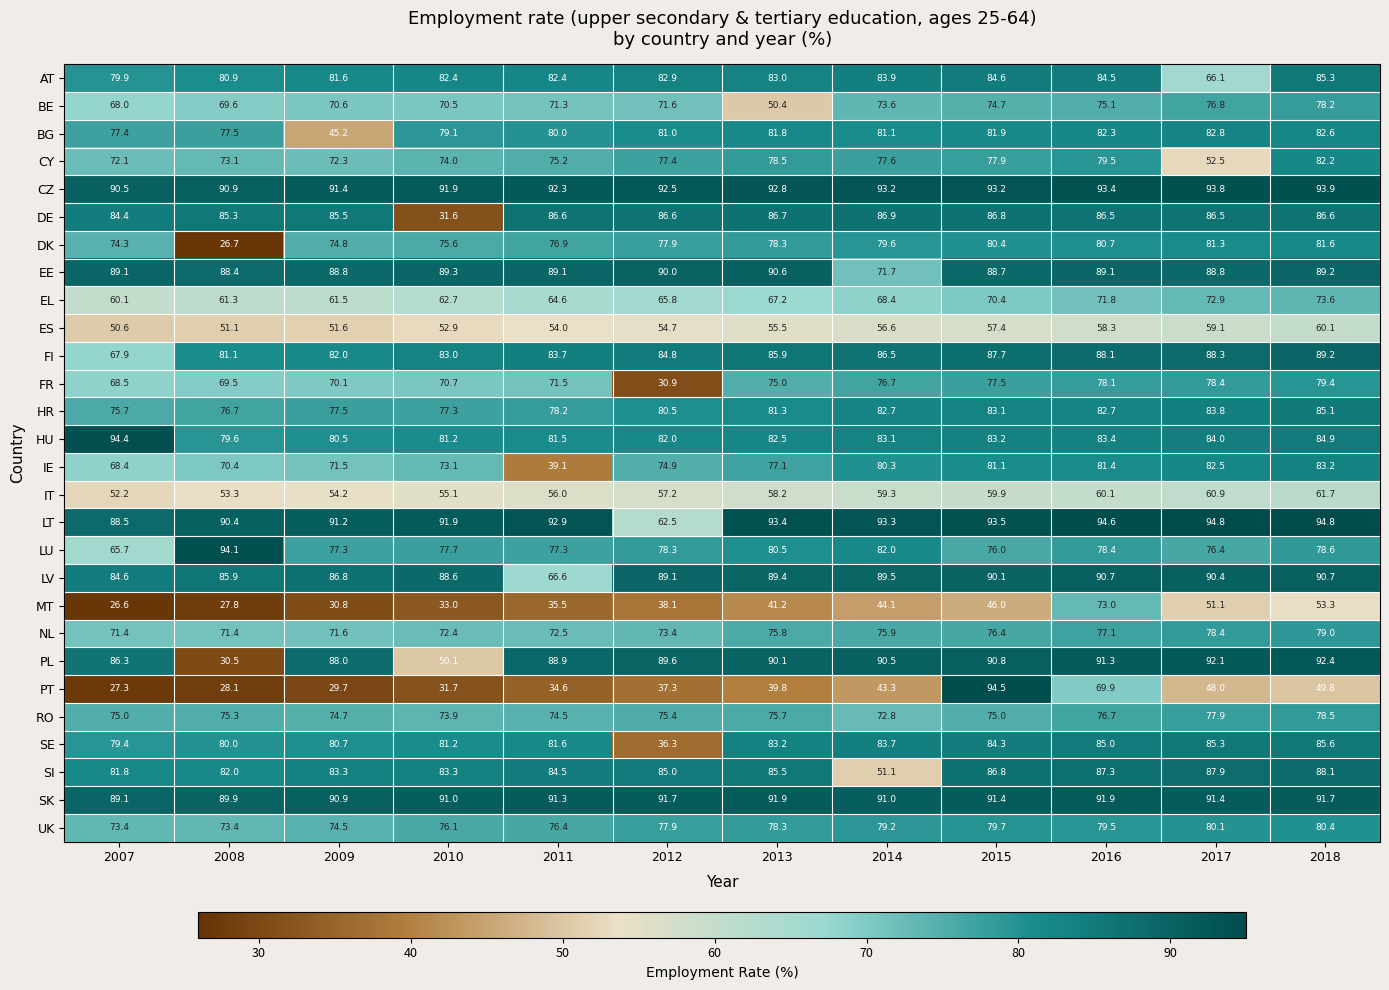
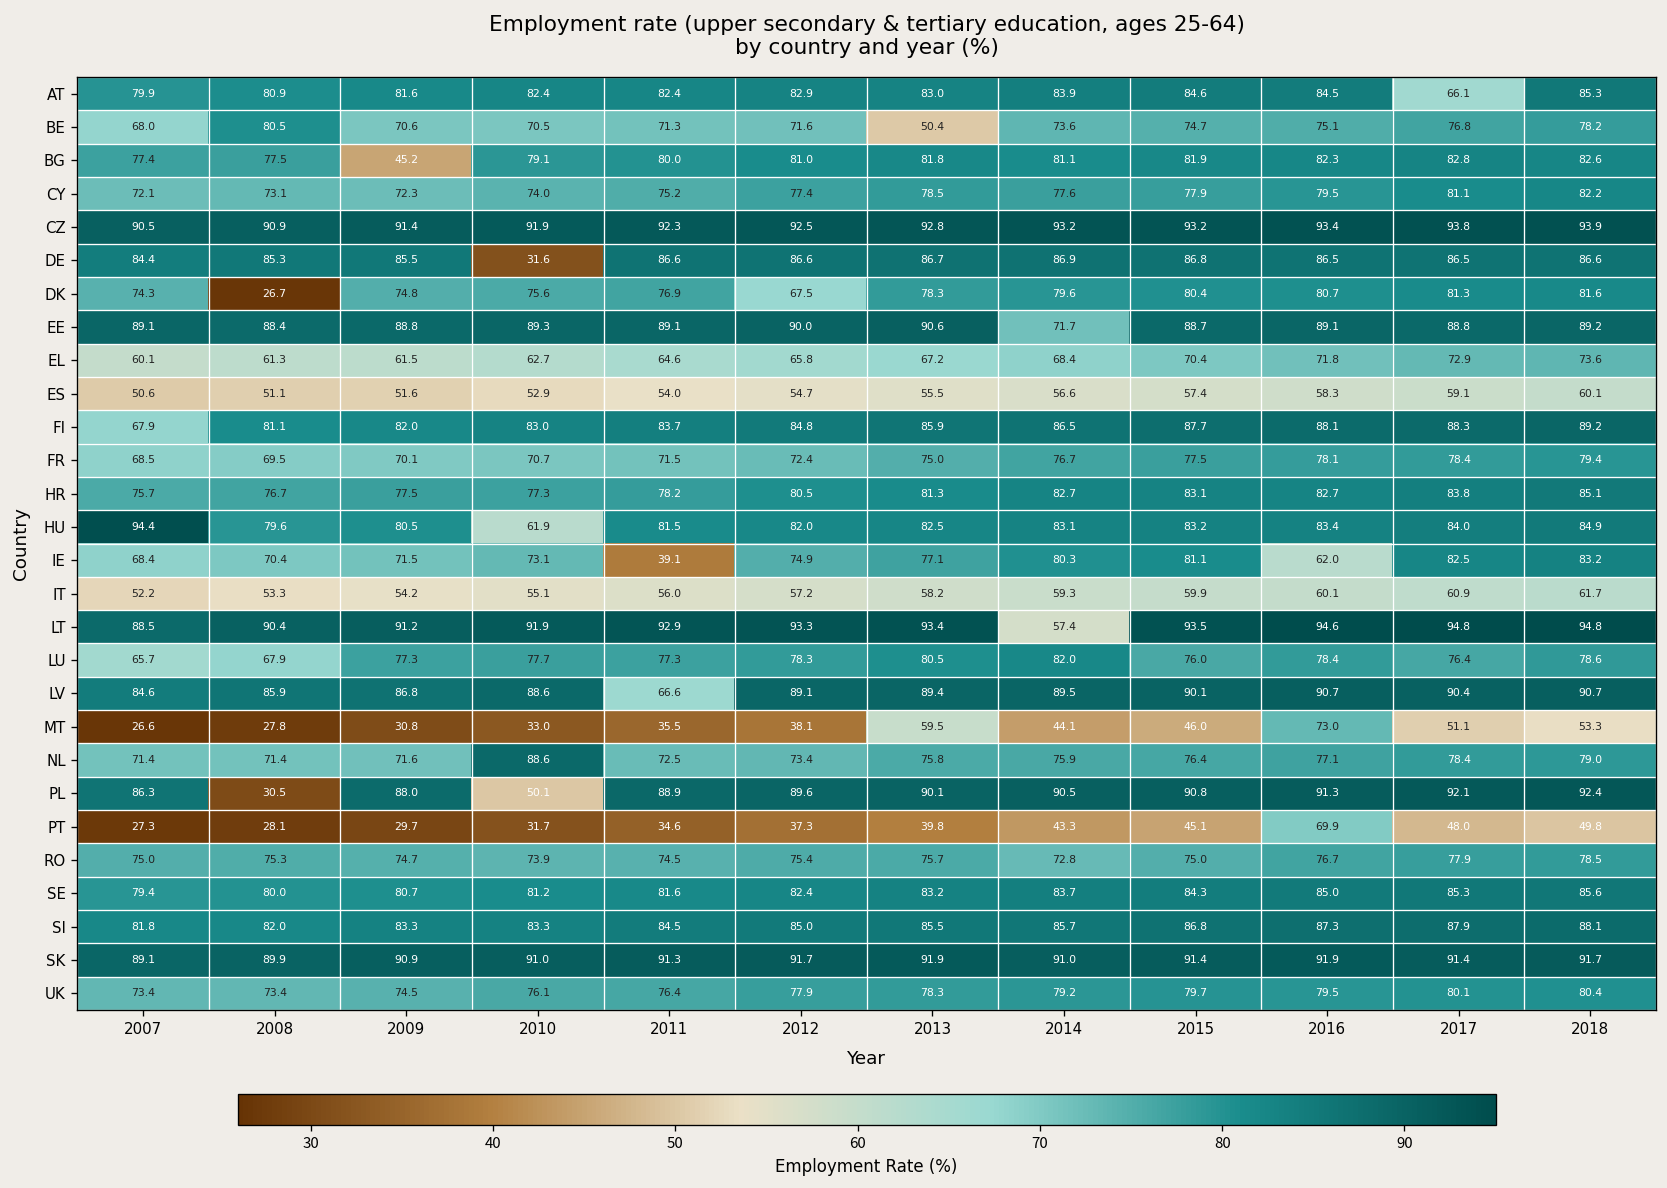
BE, 2008: 69.6 -> 80.5
CY, 2017: 52.5 -> 81.1
DK, 2012: 77.9 -> 67.5
FR, 2012: 30.9 -> 72.4
HU, 2010: 81.2 -> 61.9
IE, 2016: 81.4 -> 62.0
LT, 2012: 62.5 -> 93.3
LT, 2014: 93.3 -> 57.4
LU, 2008: 94.1 -> 67.9
MT, 2013: 41.2 -> 59.5
NL, 2010: 72.4 -> 88.6
PT, 2015: 94.5 -> 45.1
SE, 2012: 36.3 -> 82.4
SI, 2014: 51.1 -> 85.7
